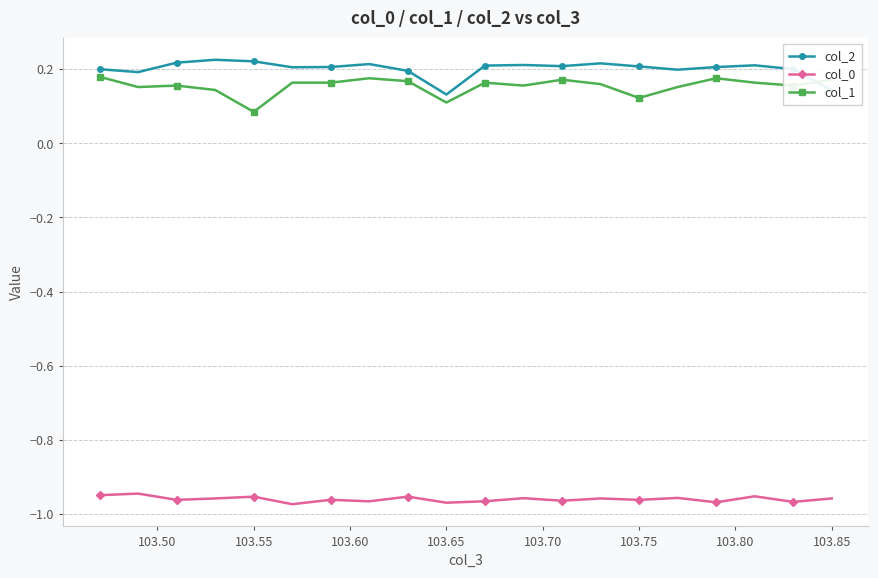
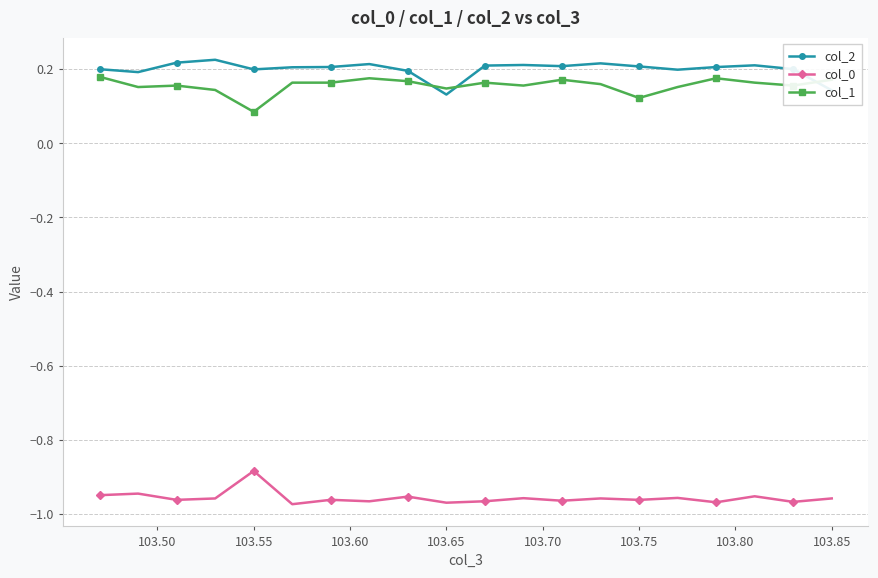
col_2, 103.55: 0.22 -> 0.20
col_0, 103.55: -0.95 -> -0.88
col_1, 103.65: 0.11 -> 0.15
